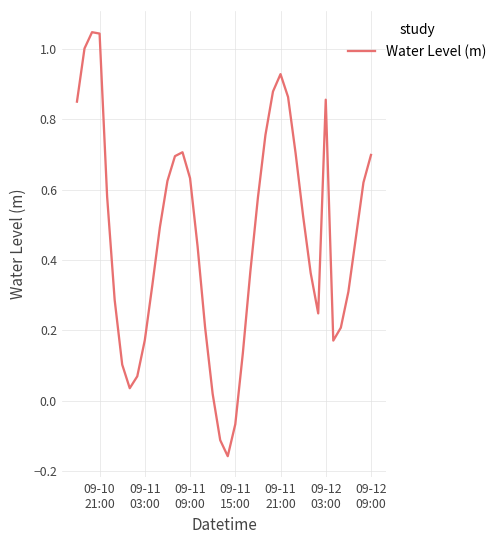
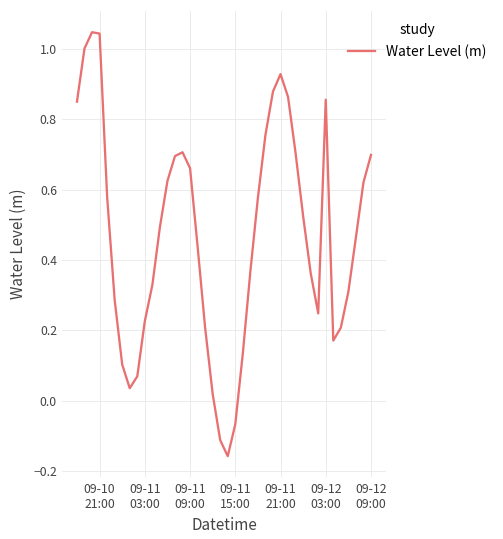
09-11 03:00: 0.17 -> 0.23
09-11 09:00: 0.63 -> 0.66
